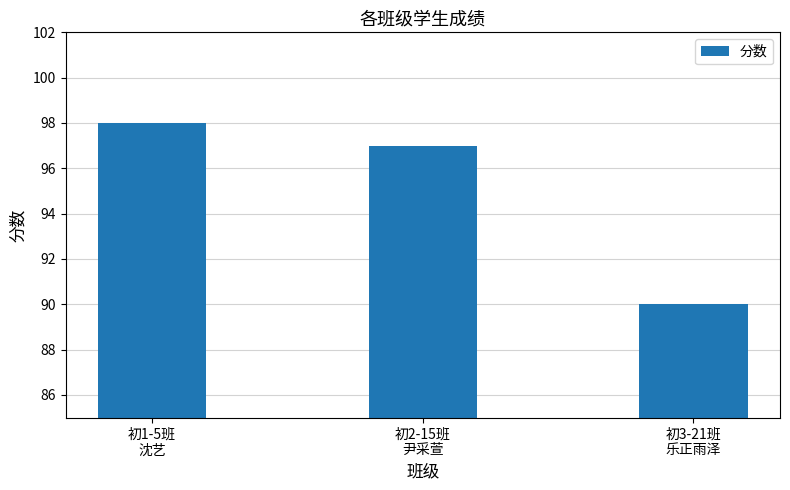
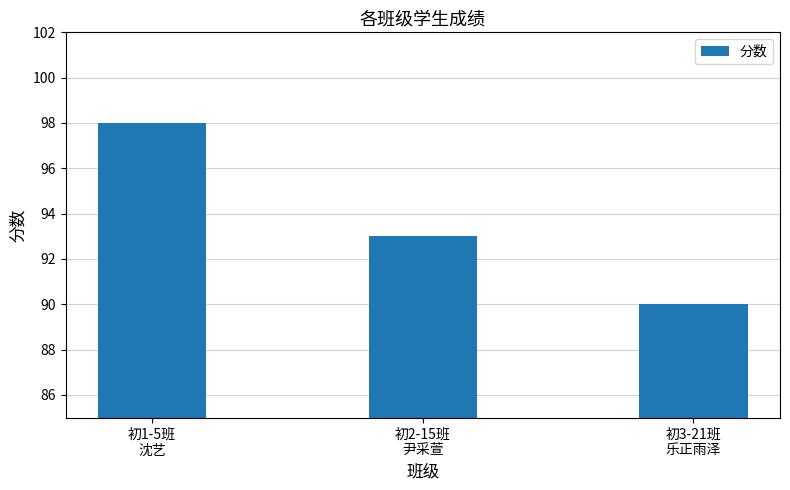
初2-15班 尹采萱: 97 -> 93
